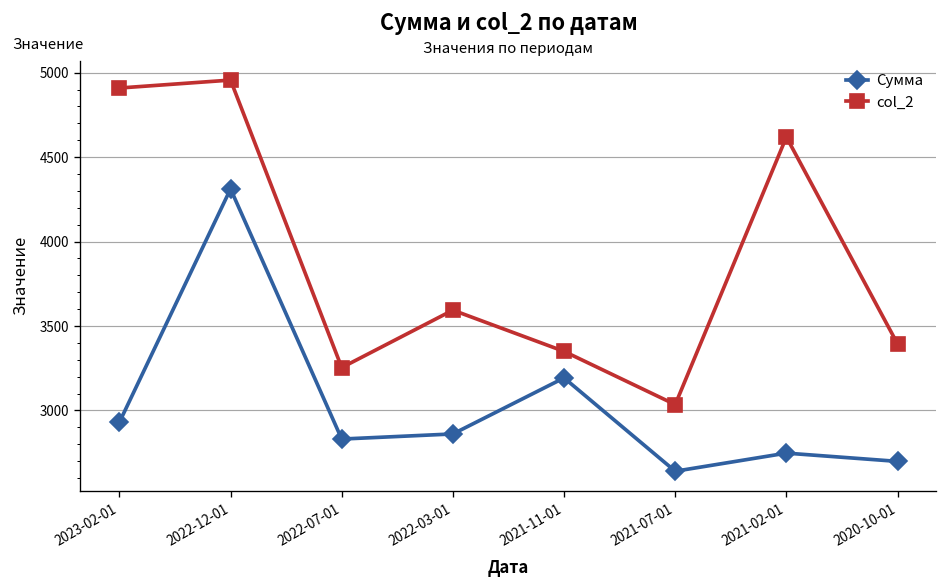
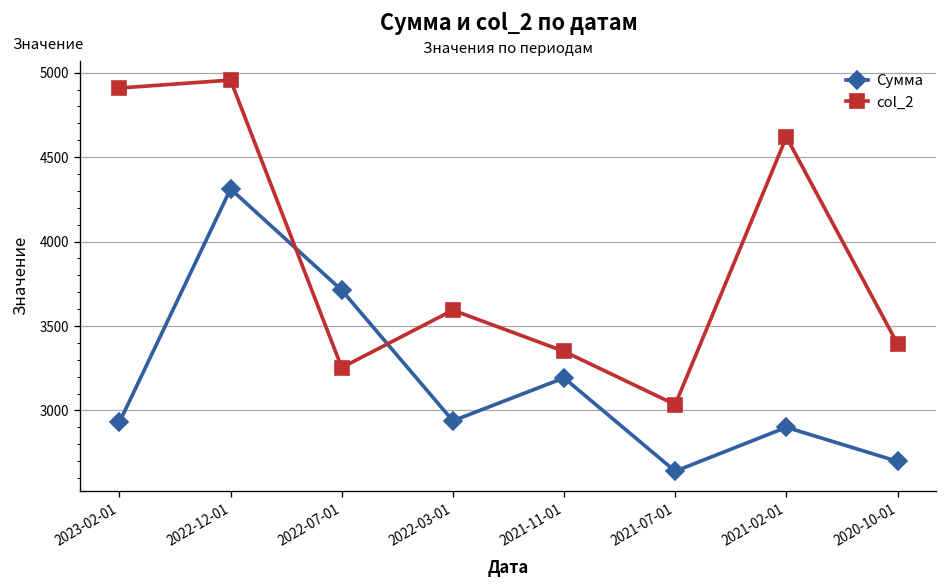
Сумма, 2022-07-01: 2830 -> 3710
Сумма, 2022-03-01: 2860 -> 2940
Сумма, 2021-02-01: 2750 -> 2900
